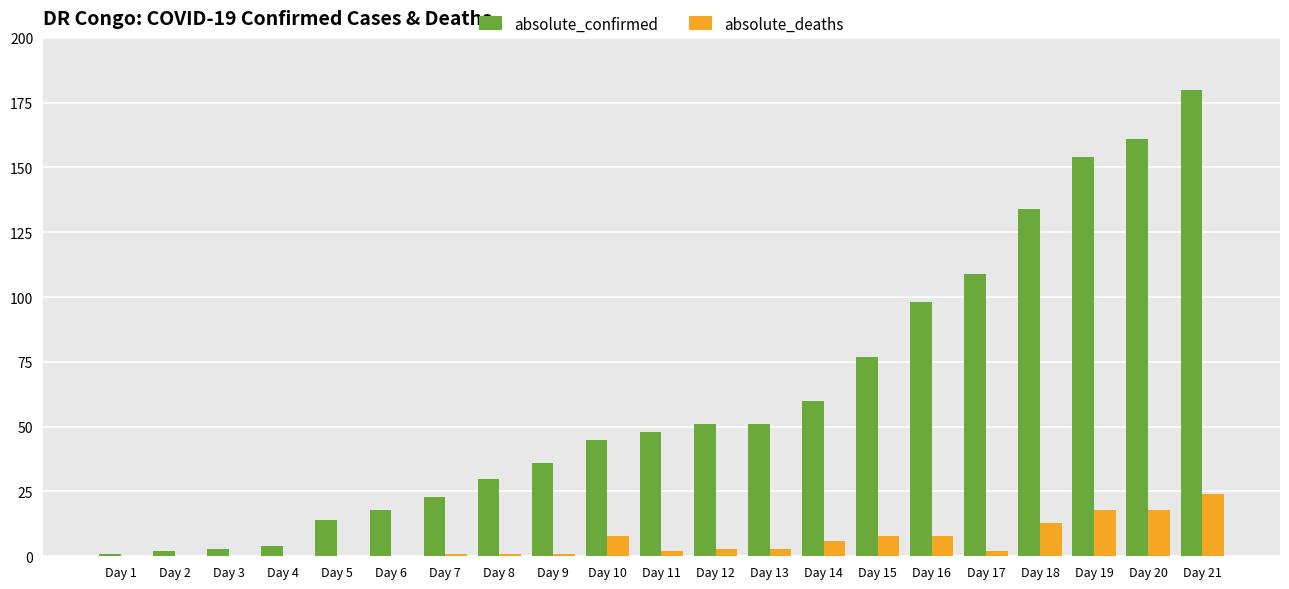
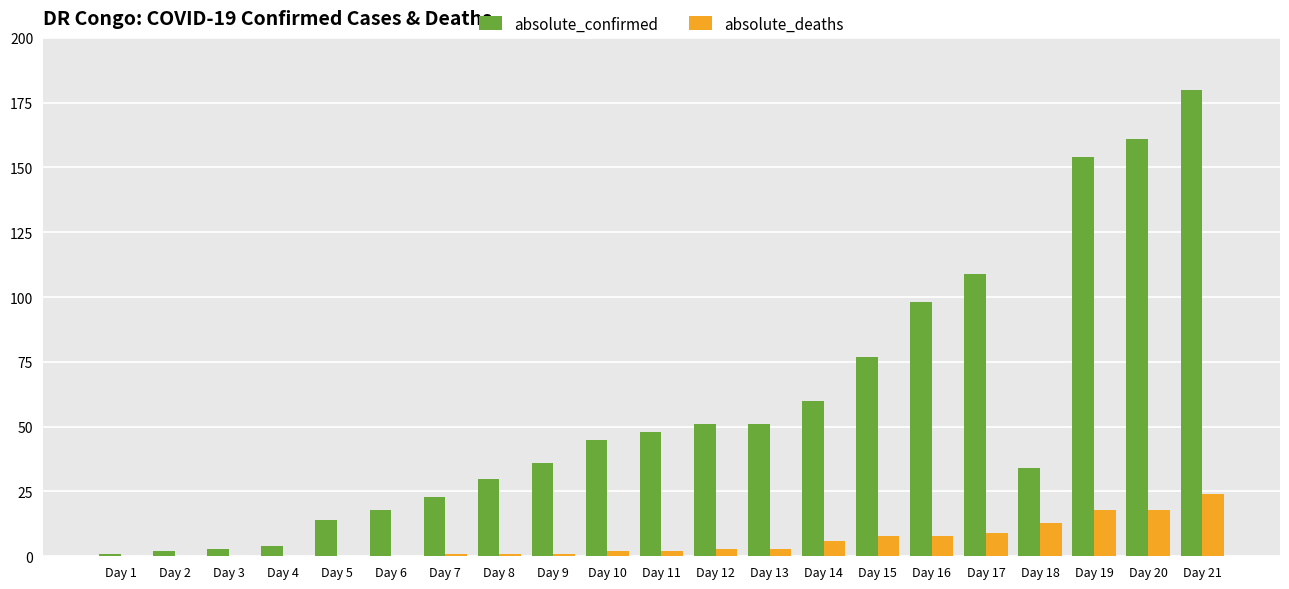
absolute_deaths, Day 10: 8 -> 2
absolute_deaths, Day 17: 2 -> 9
absolute_confirmed, Day 18: 134 -> 34
